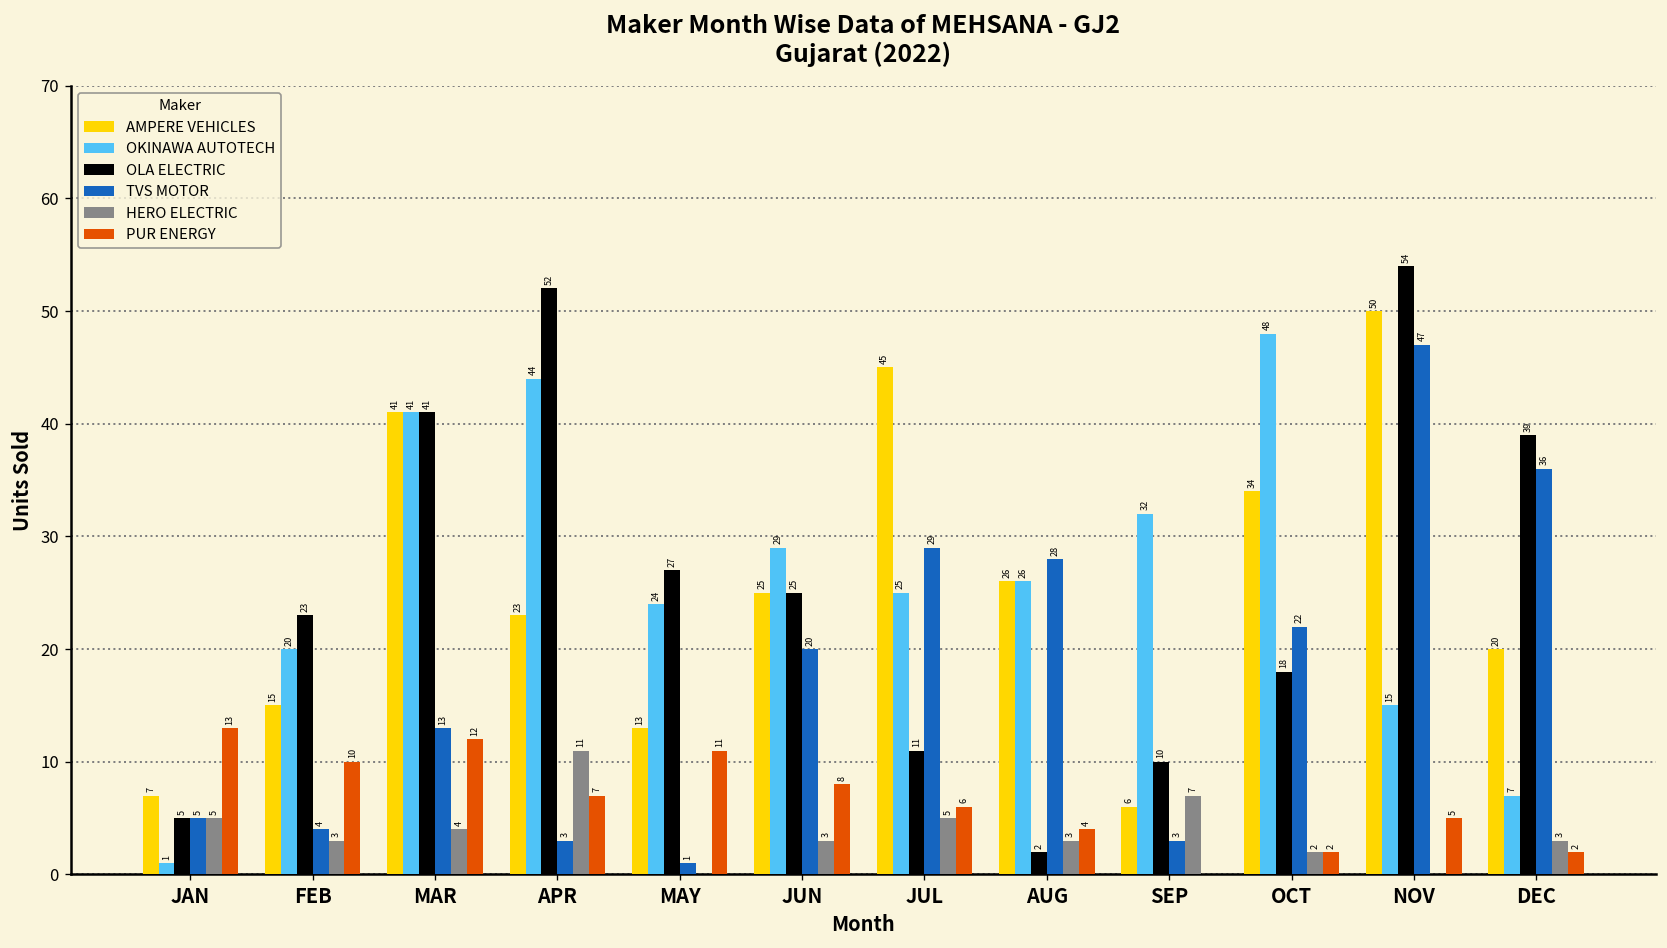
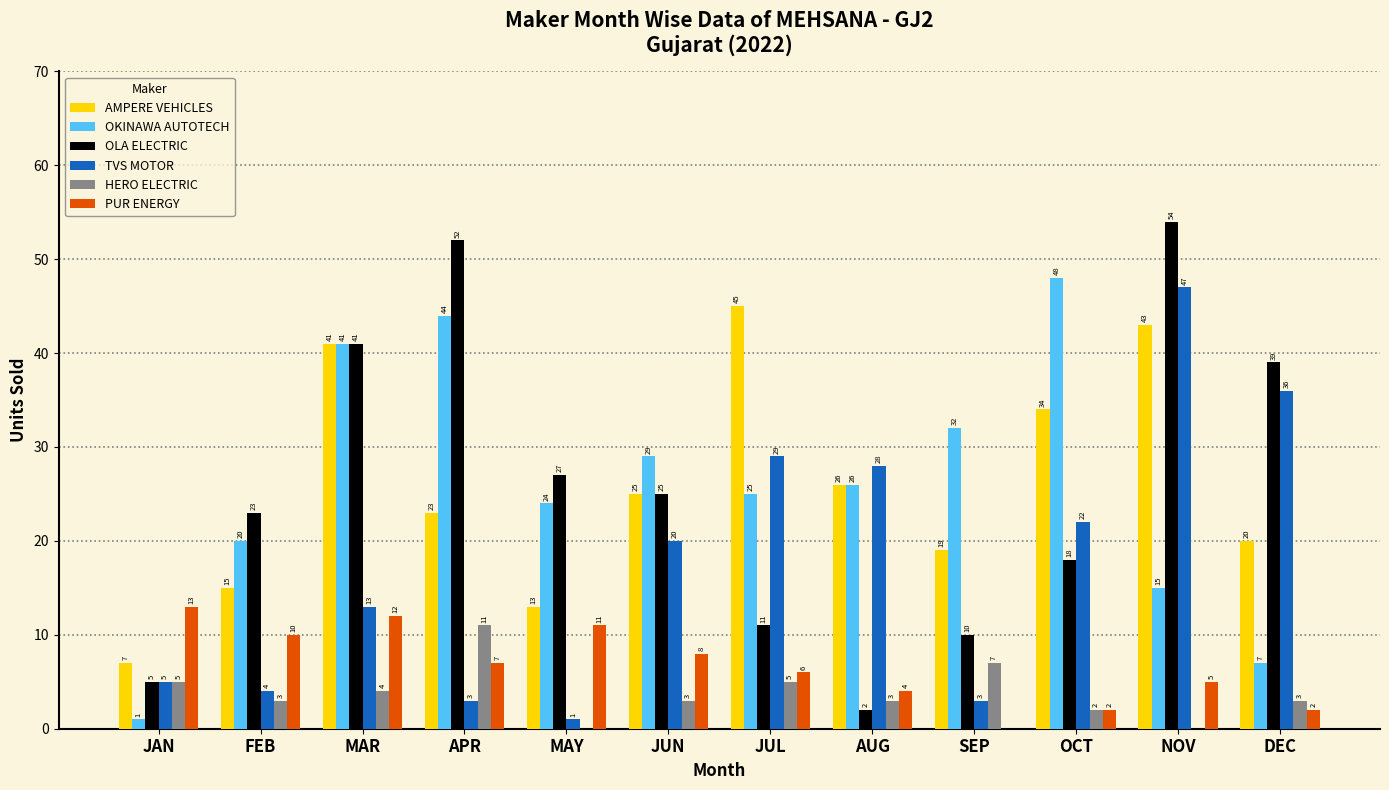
AMPERE VEHICLES, SEP: 6 -> 19
AMPERE VEHICLES, NOV: 50 -> 43
